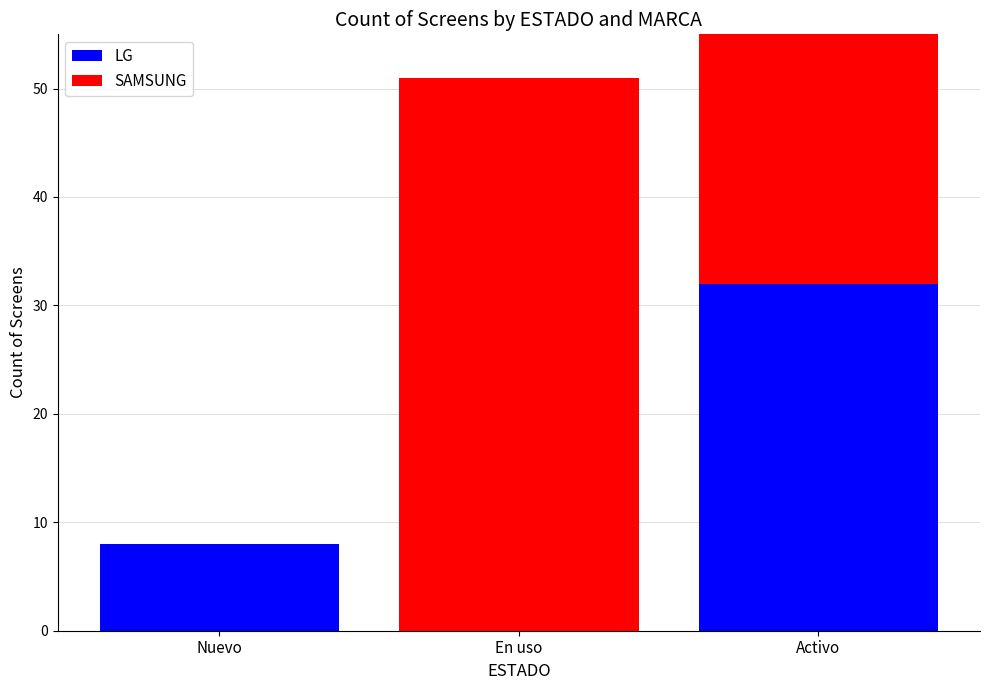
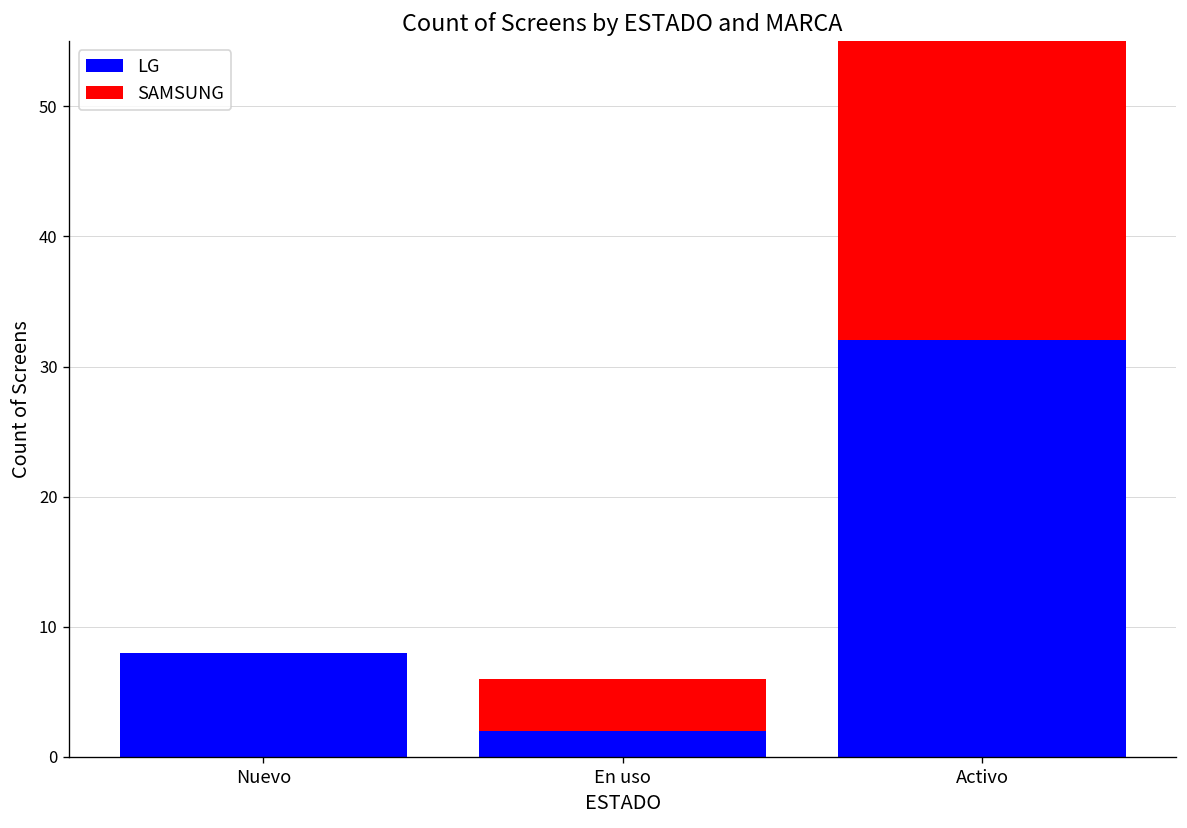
LG, En uso: 0 -> 2
SAMSUNG, En uso: 51 -> 4
